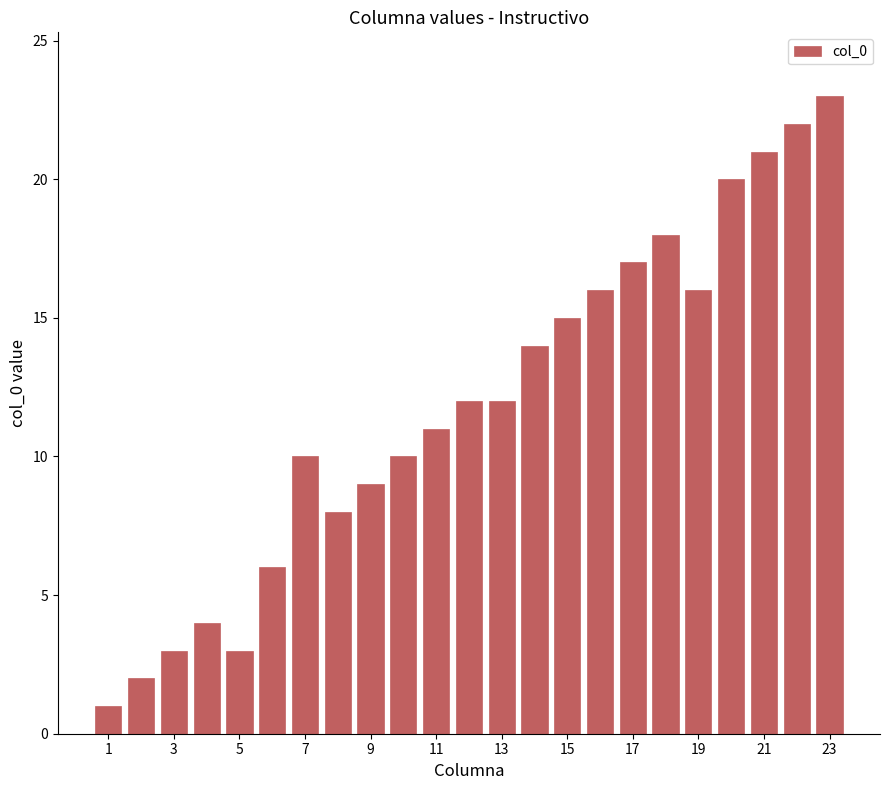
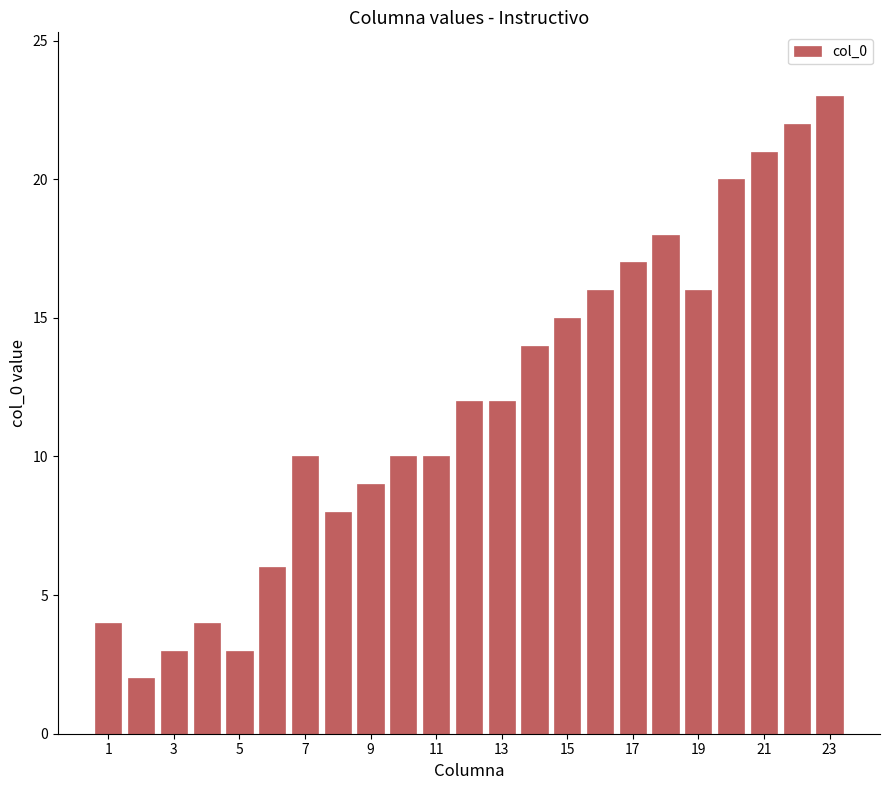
1: 1 -> 4
11: 11 -> 10
